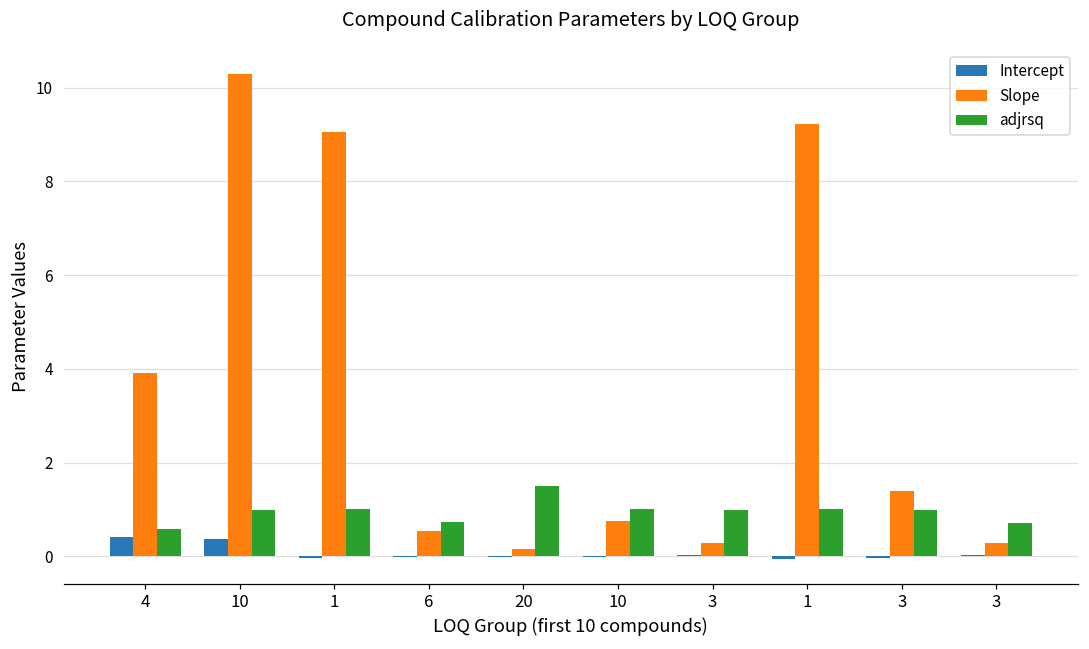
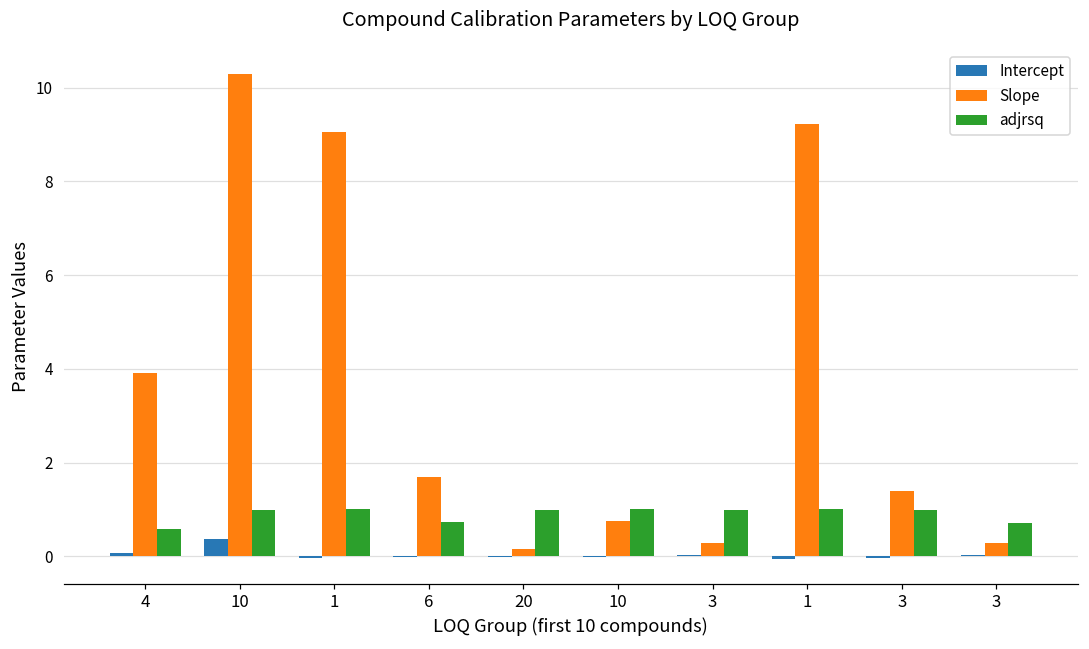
Intercept, 4: 0.4 -> 0.1
Slope, 6: 0.5 -> 1.7
adjrsq, 20: 1.5 -> 1.0
